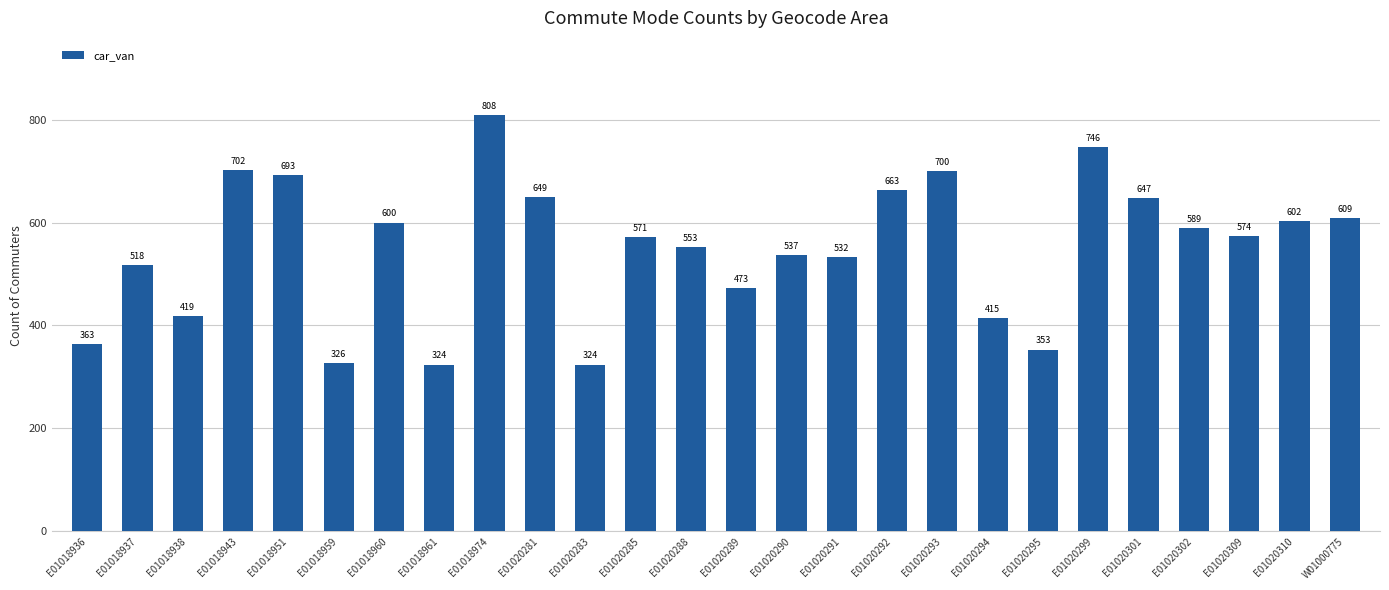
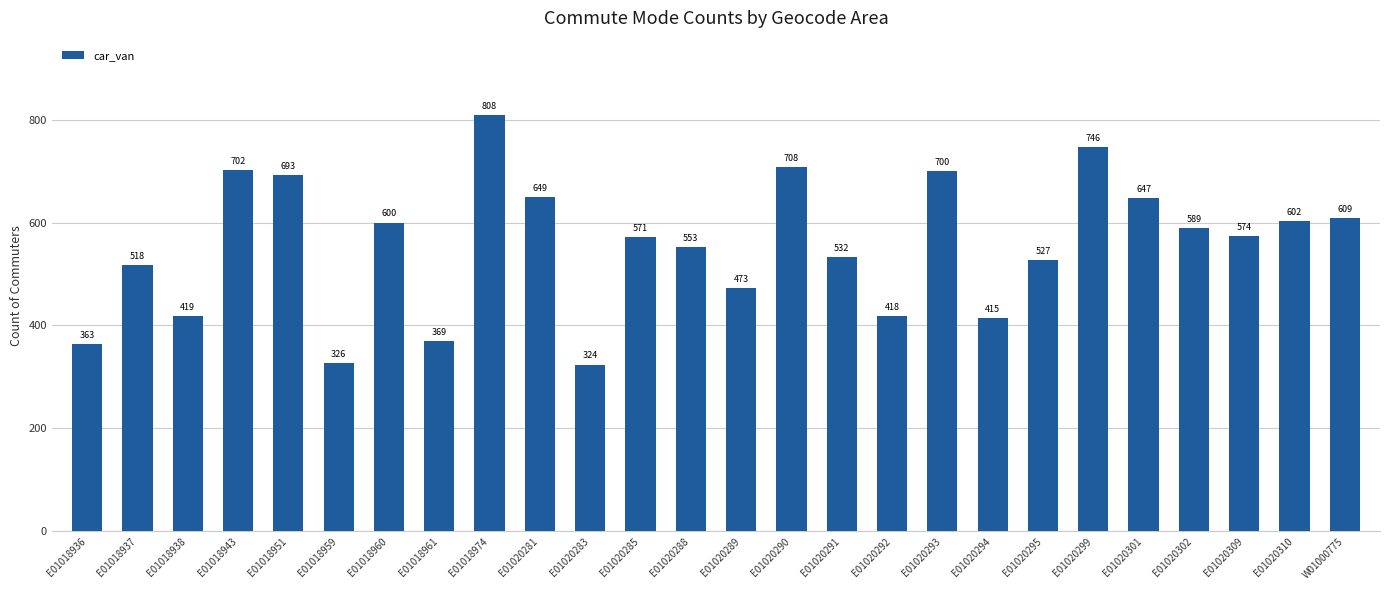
E01018961: 324 -> 369
E01020290: 537 -> 708
E01020292: 663 -> 418
E01020295: 353 -> 527
